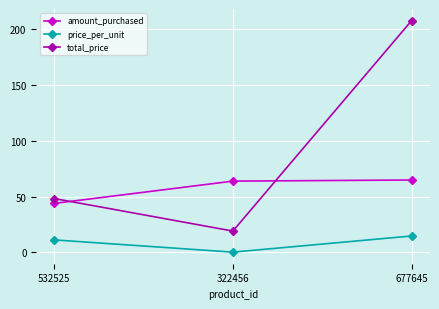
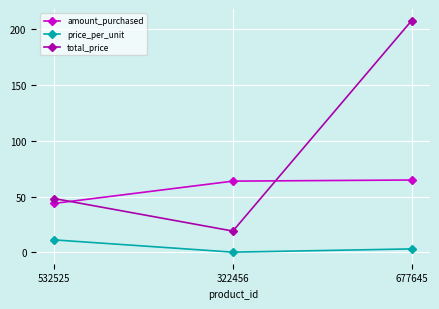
price_per_unit, 677645: 15 -> 3
